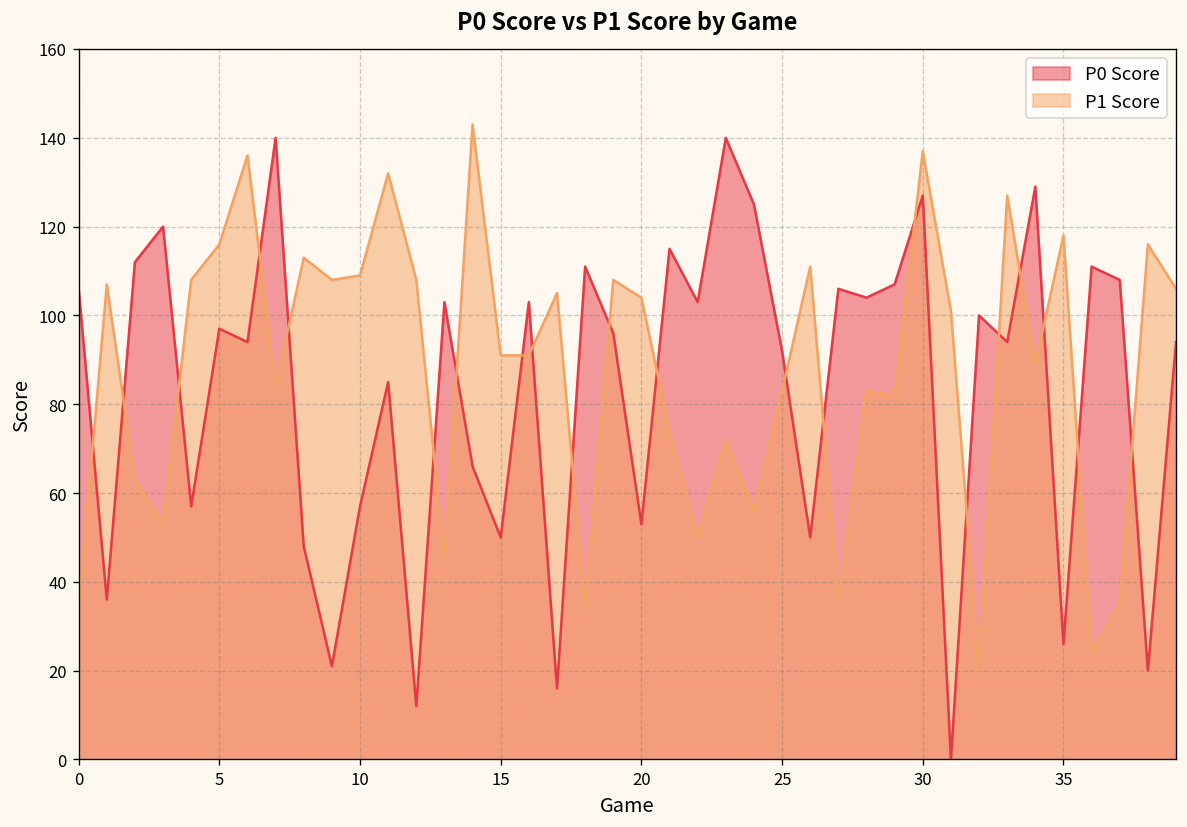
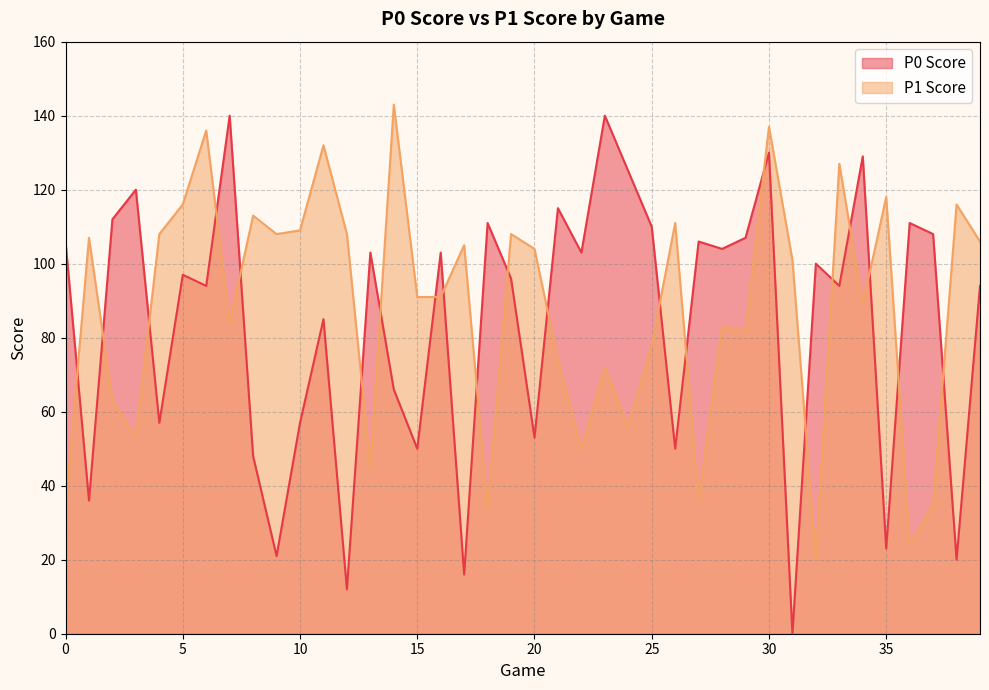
P0 Score, 25: 92 -> 110
P1 Score, 25: 83 -> 78
P0 Score, 30: 127 -> 130
P0 Score, 35: 26 -> 23
